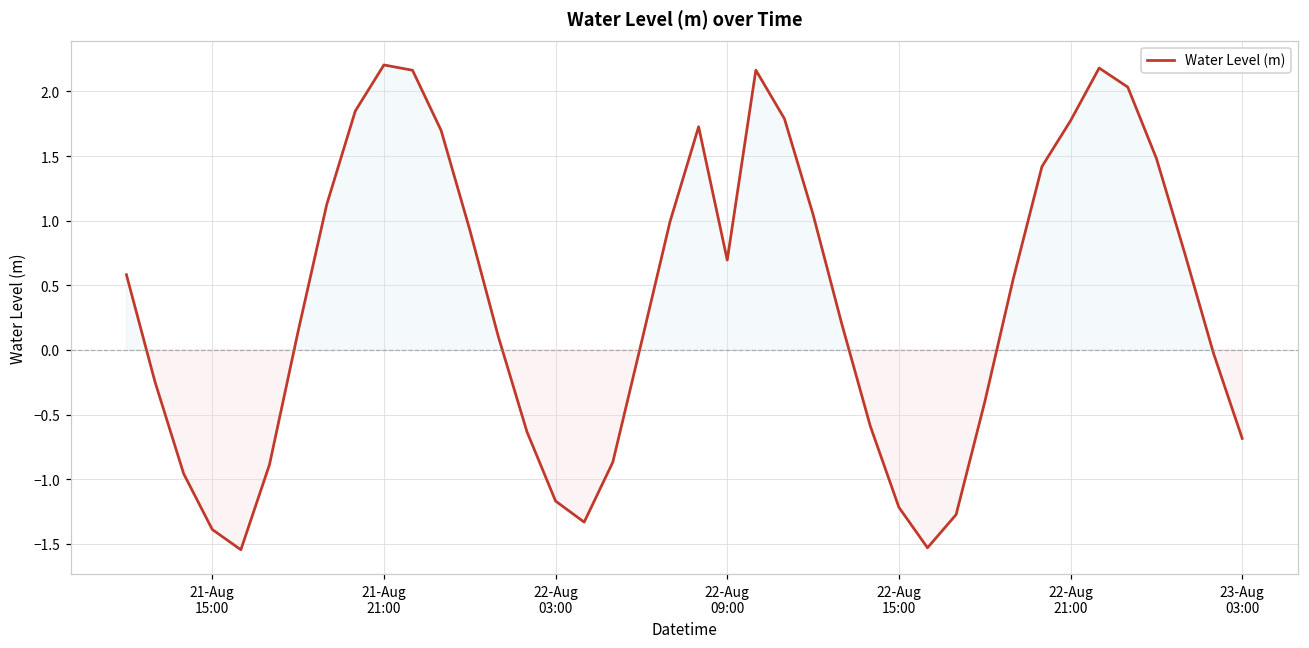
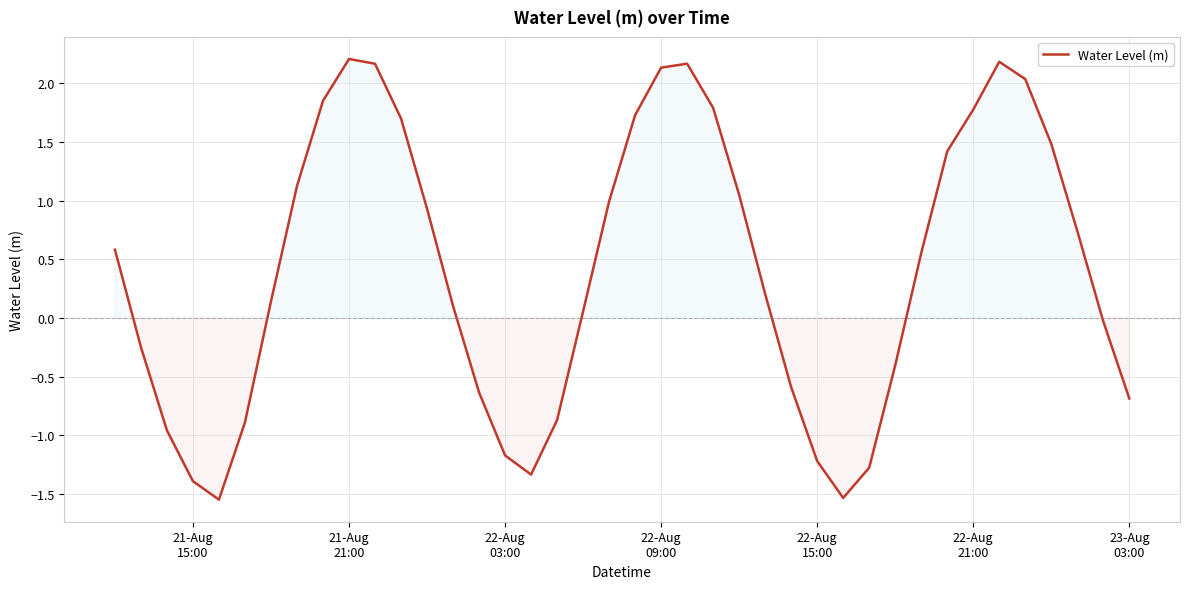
22-Aug 09:00: 0.70 -> 2.13
